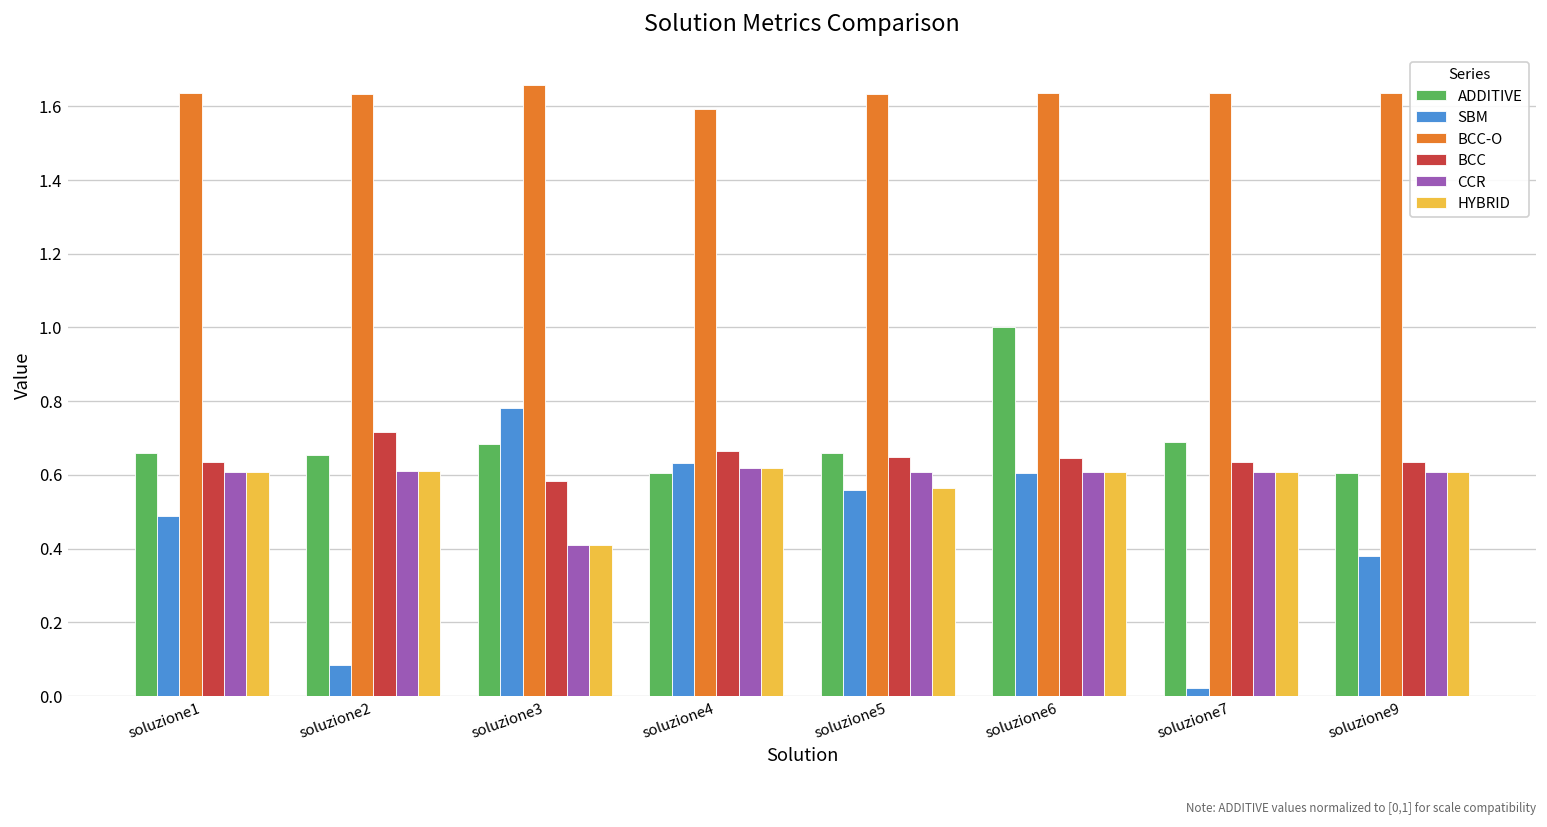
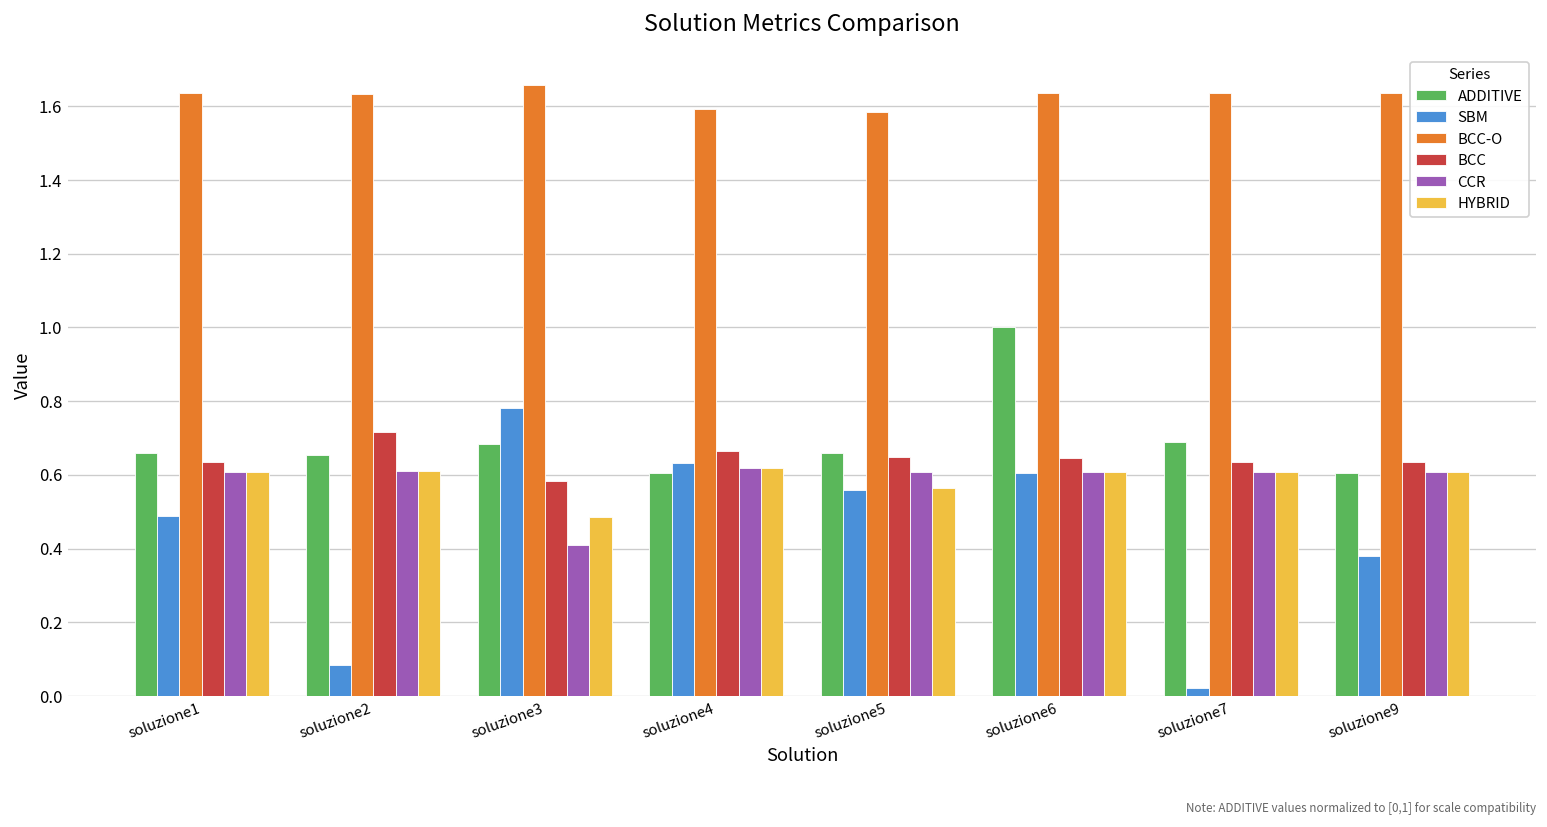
HYBRID, soluzione3: 0.41 -> 0.49
BCC-O, soluzione5: 1.63 -> 1.58
